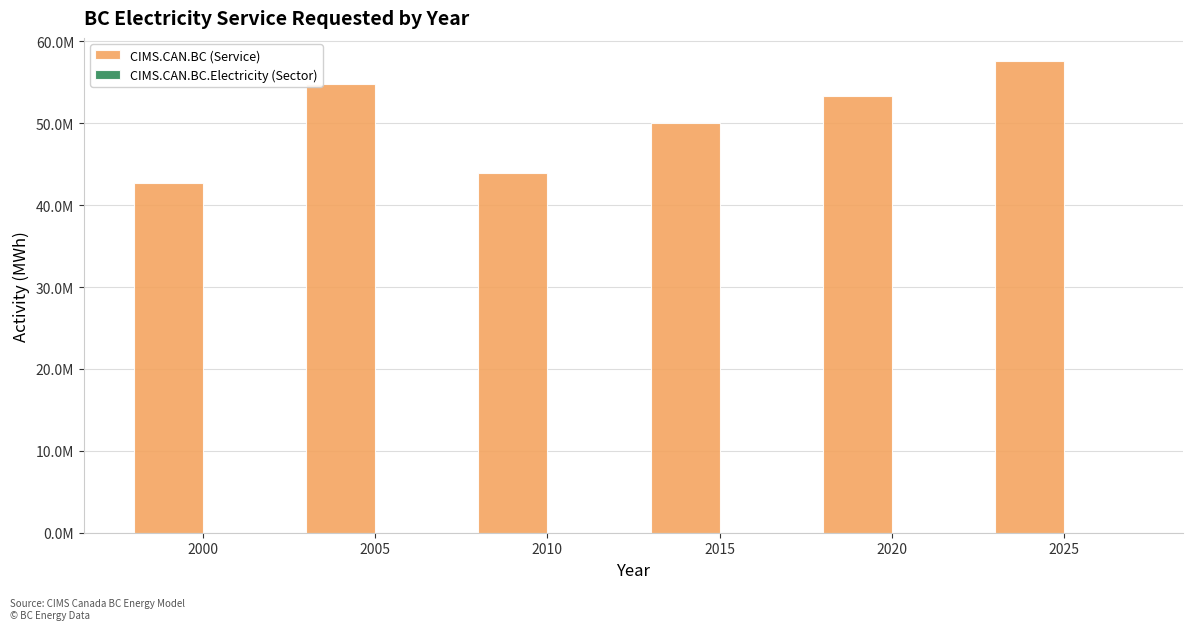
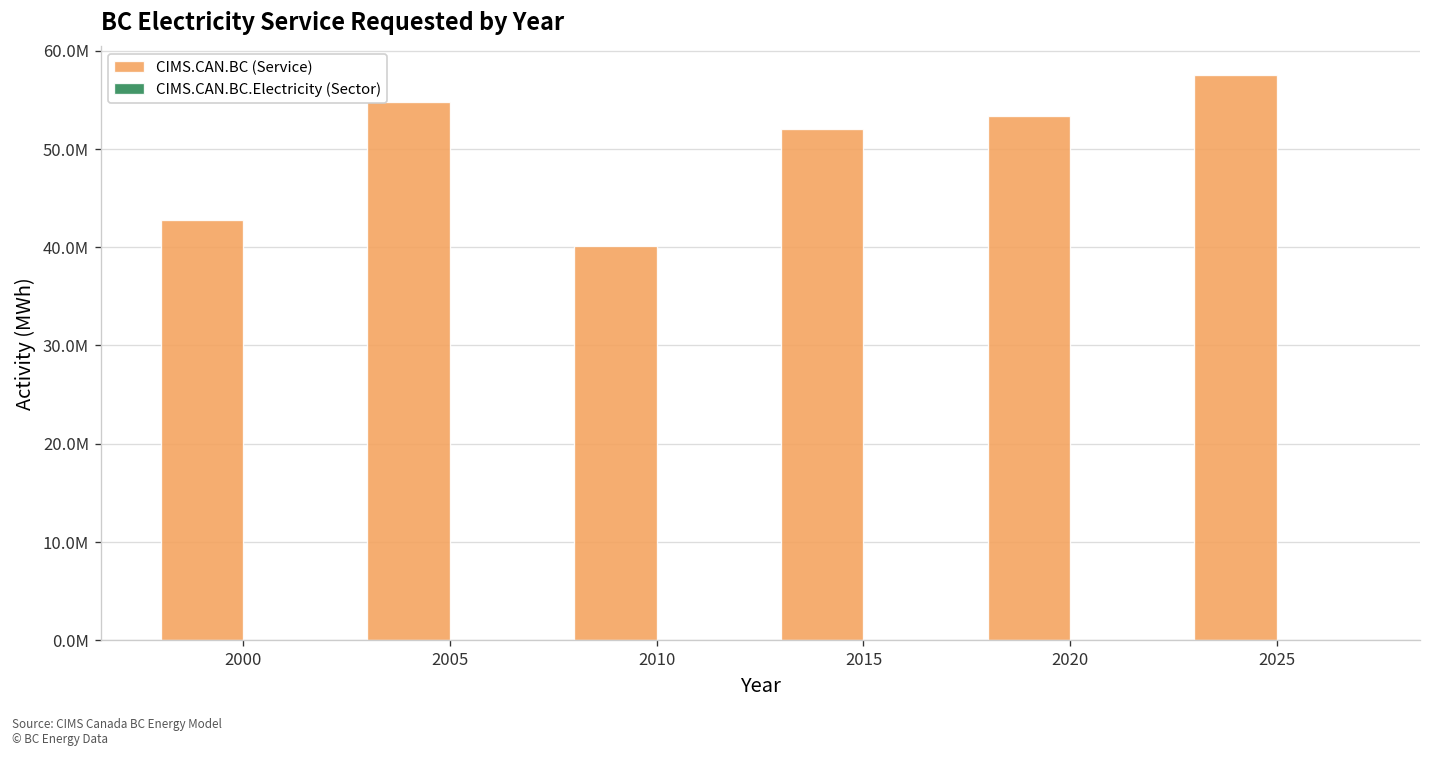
CIMS.CAN.BC (Service), 2010: 44000000 -> 40000000
CIMS.CAN.BC (Service), 2015: 50000000 -> 52000000
